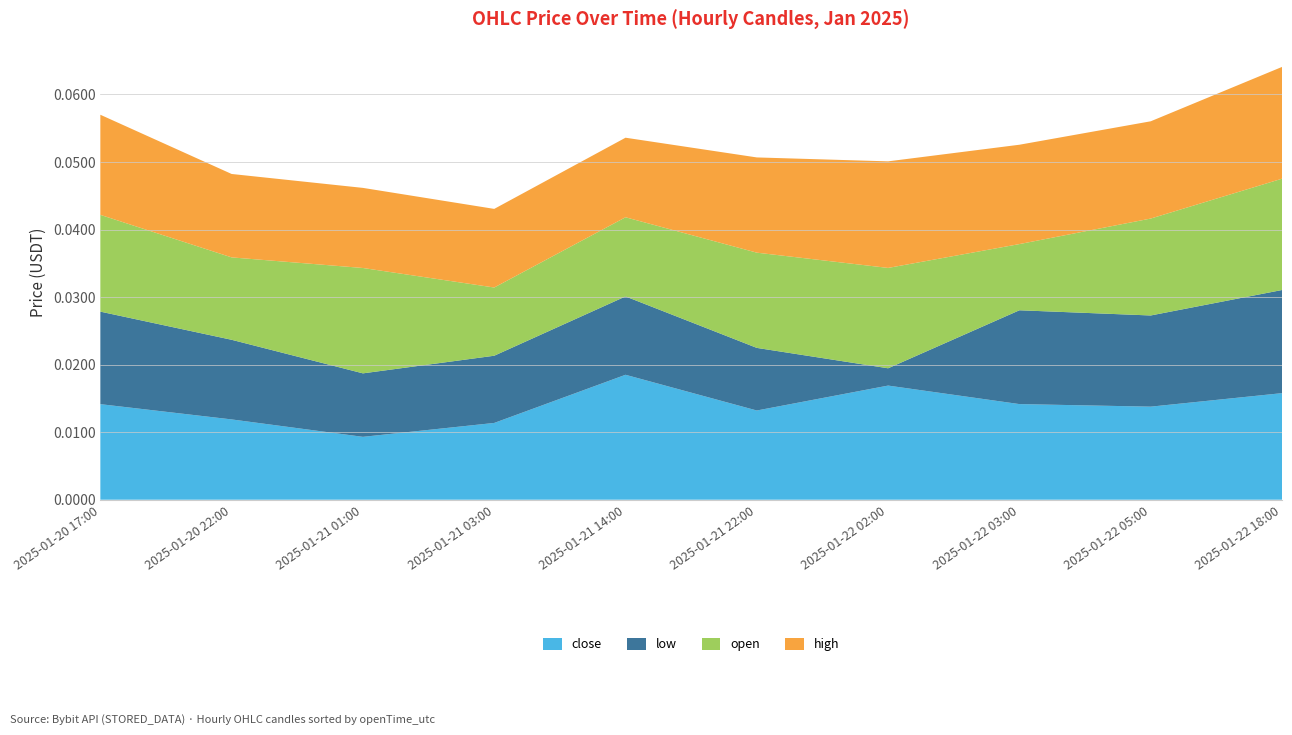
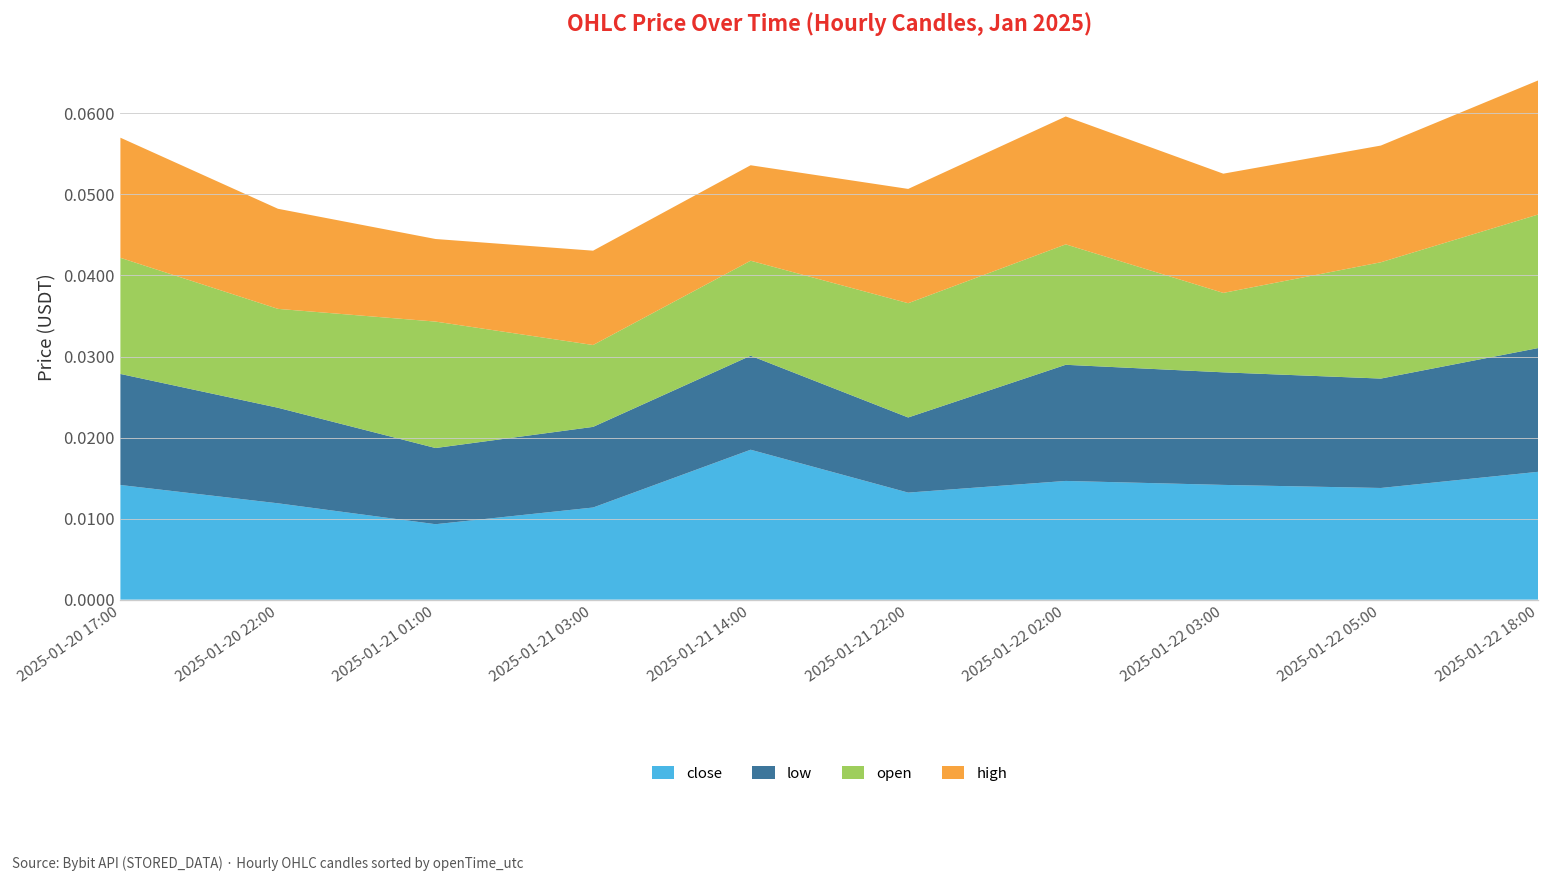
high, 2025-01-21 01:00: 0.012 -> 0.010
close, 2025-01-22 02:00: 0.017 -> 0.015
low, 2025-01-22 02:00: 0.003 -> 0.014
